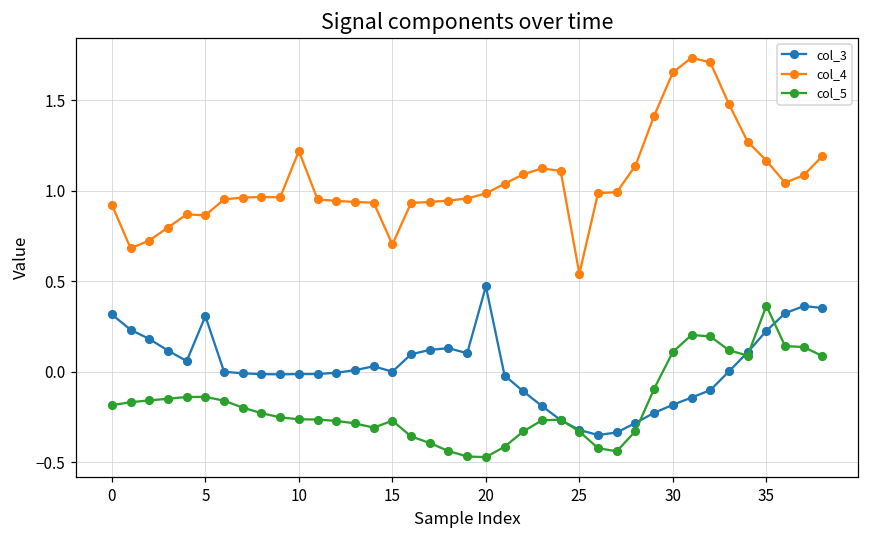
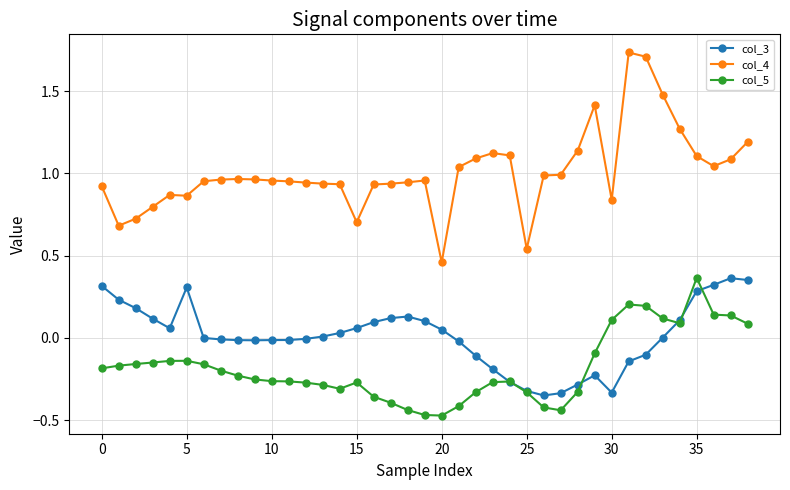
col_4, 10: 1.22 -> 0.96
col_3, 15: 0.00 -> 0.06
col_3, 20: 0.47 -> 0.05
col_4, 20: 0.99 -> 0.46
col_3, 30: -0.18 -> -0.33
col_4, 30: 1.65 -> 0.84
col_3, 35: 0.23 -> 0.28
col_4, 35: 1.17 -> 1.10
